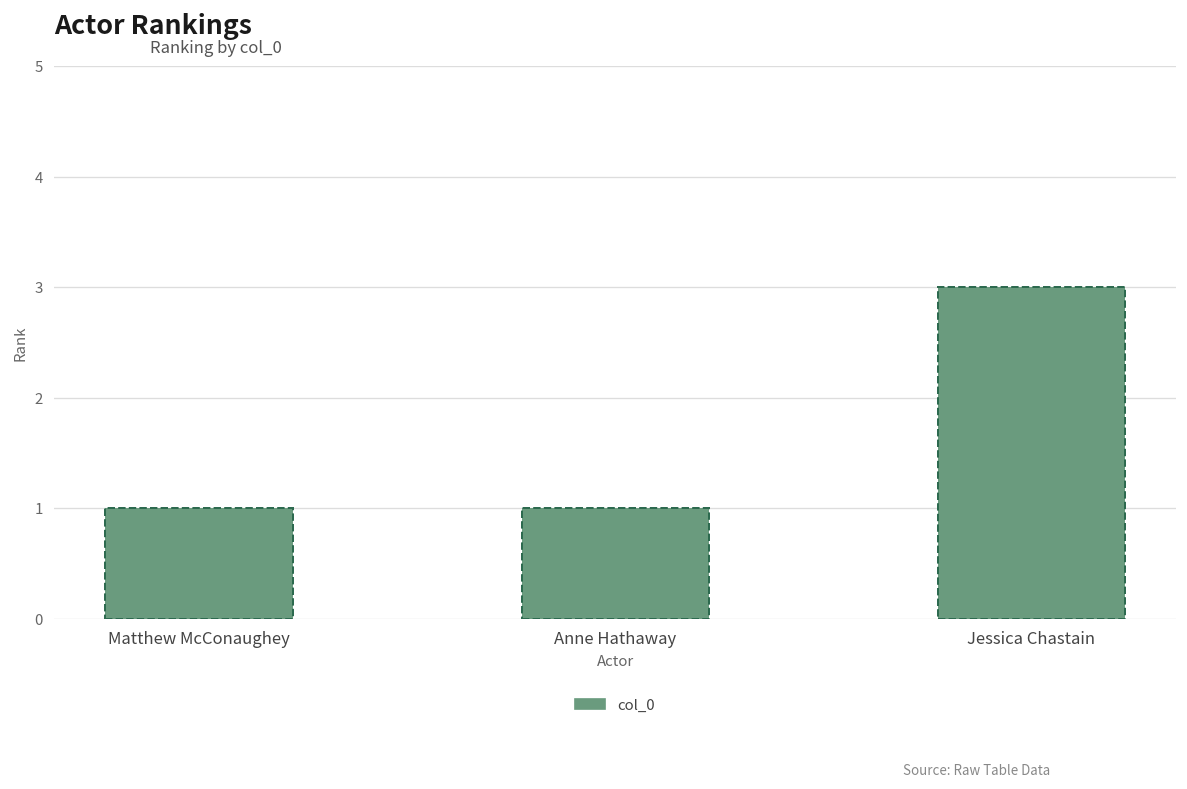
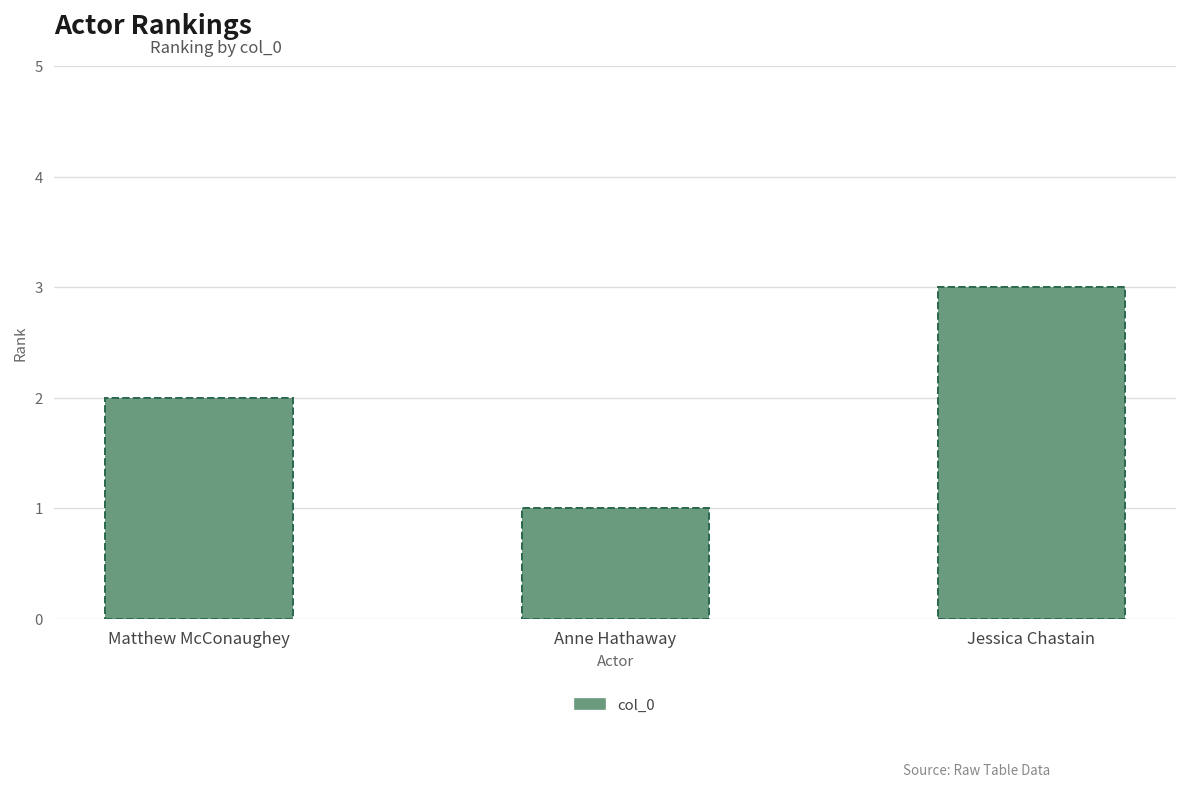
Matthew McConaughey: 1 -> 2
